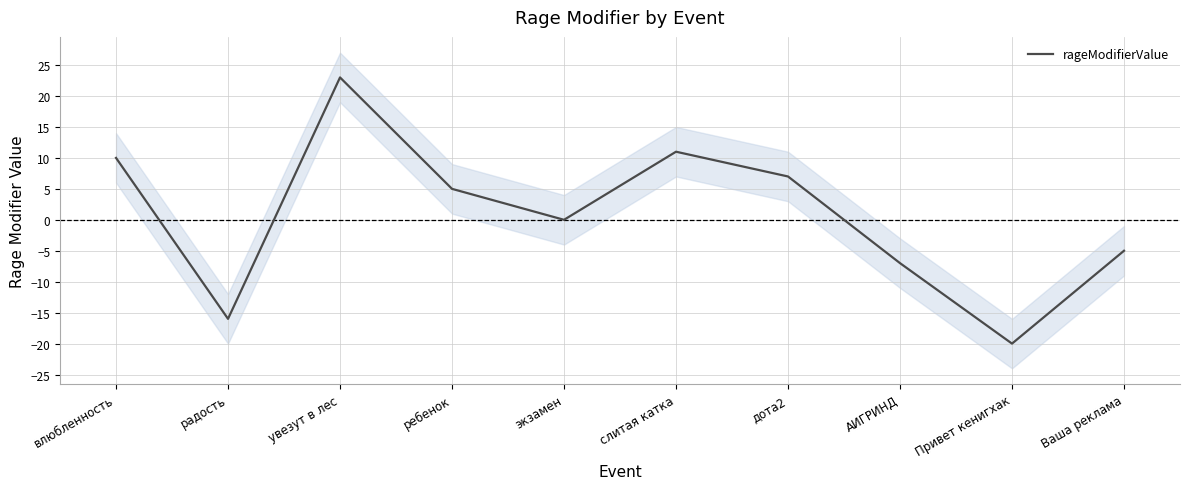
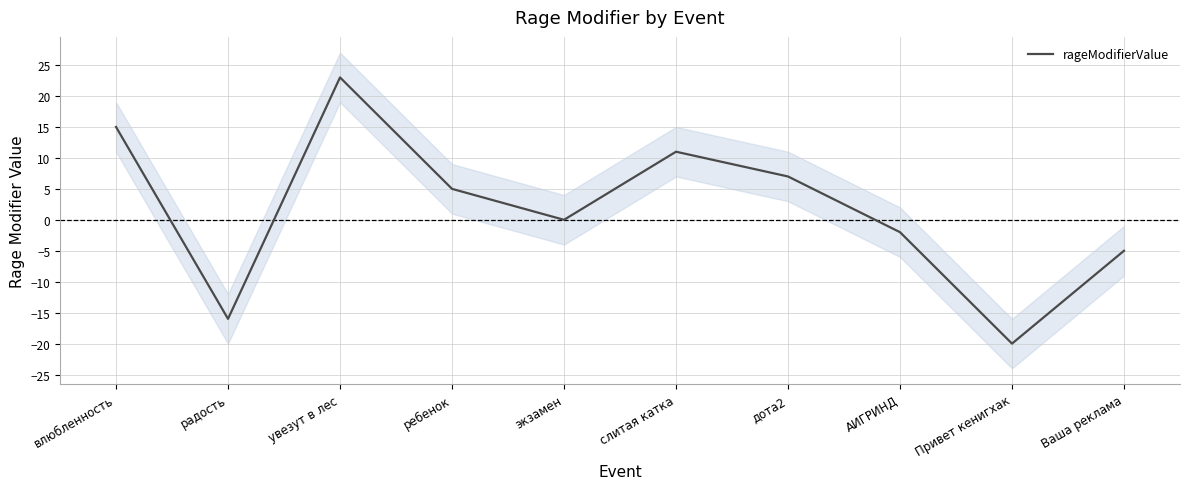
rageModifierValue, влюбленность: 10 -> 15
rageModifierValue, АИГРИНД: -7 -> -2
